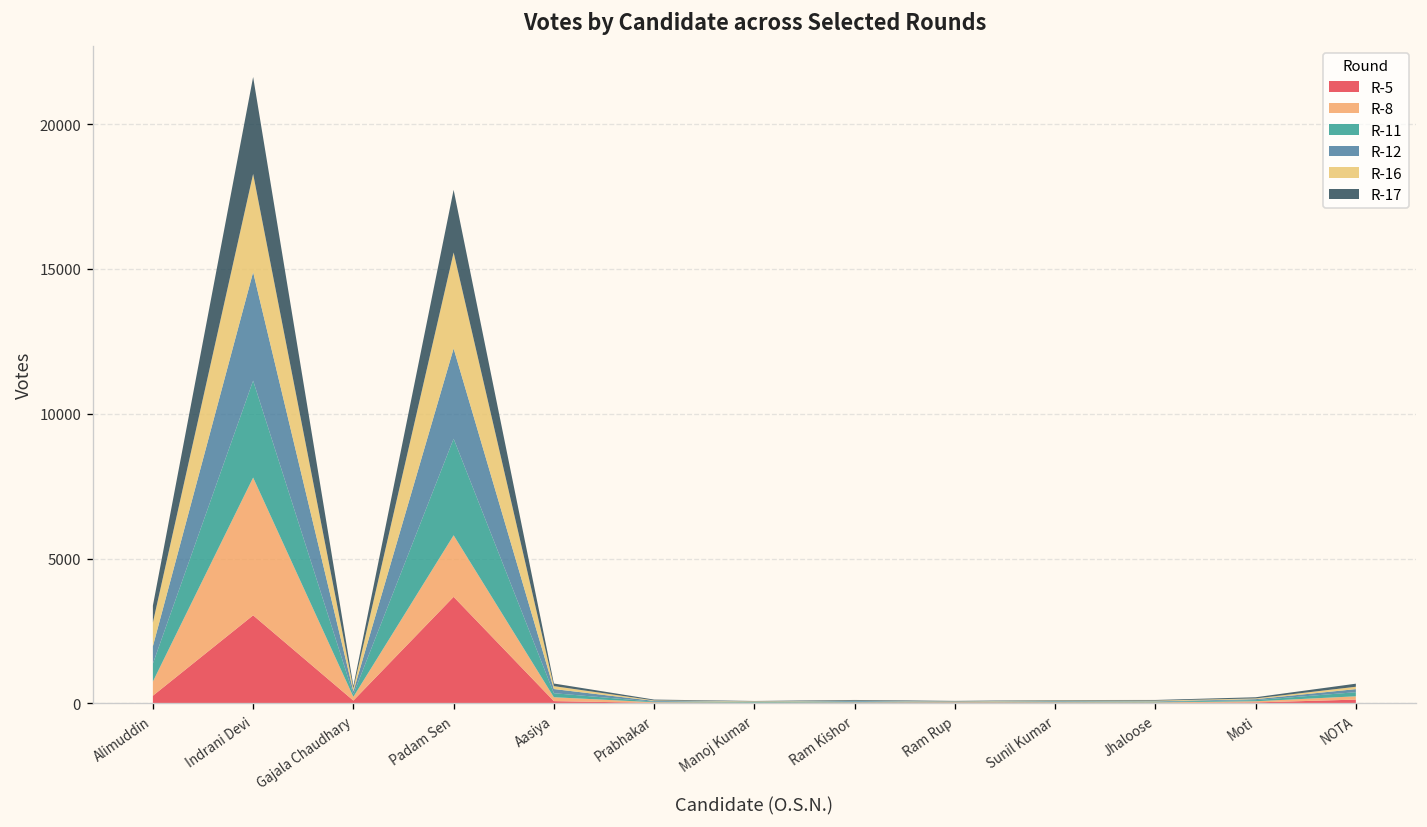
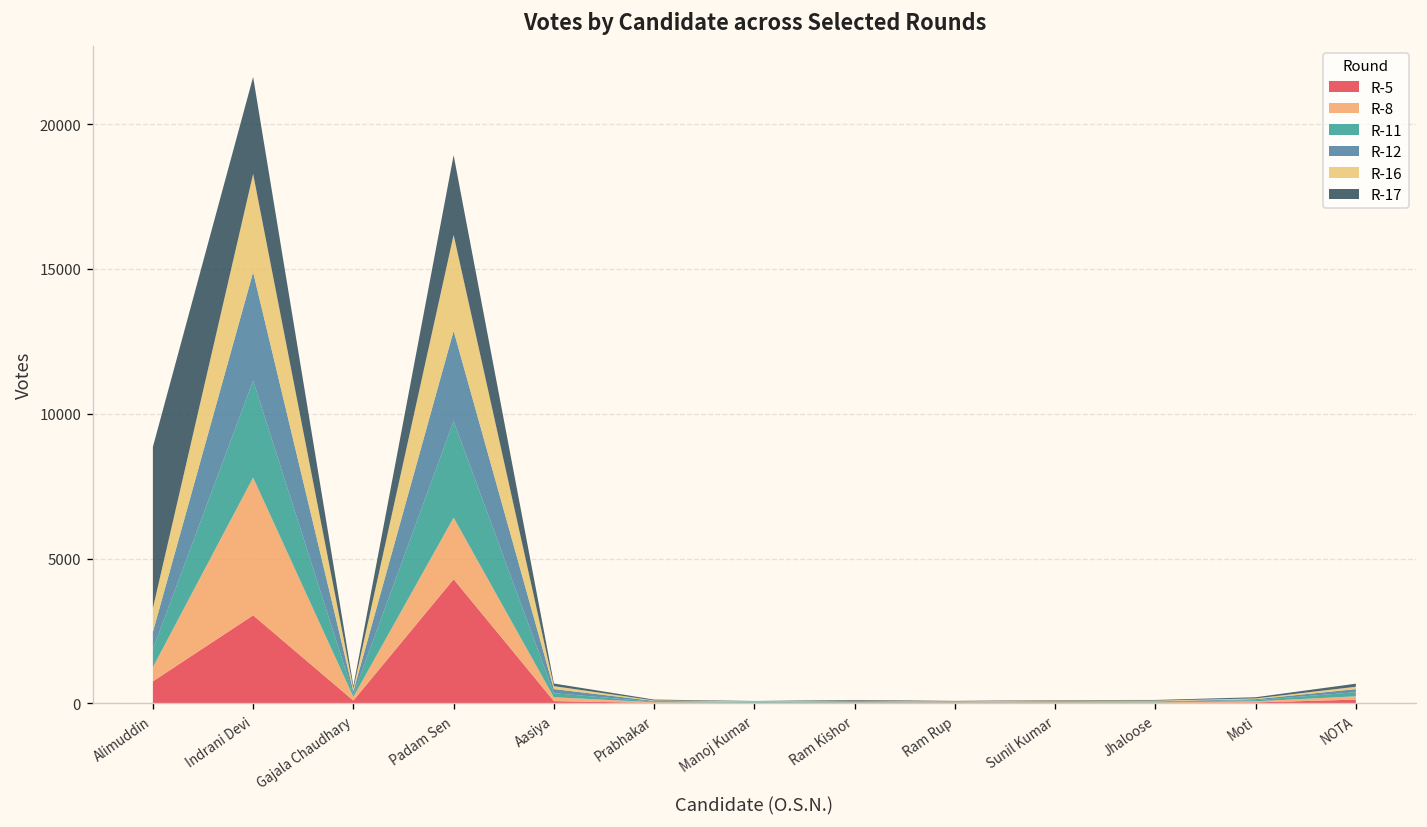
R-5, Alimuddin: 300 -> 800
R-17, Alimuddin: 600 -> 5600
R-5, Padam Sen: 3700 -> 4300
R-17, Padam Sen: 2200 -> 2800
